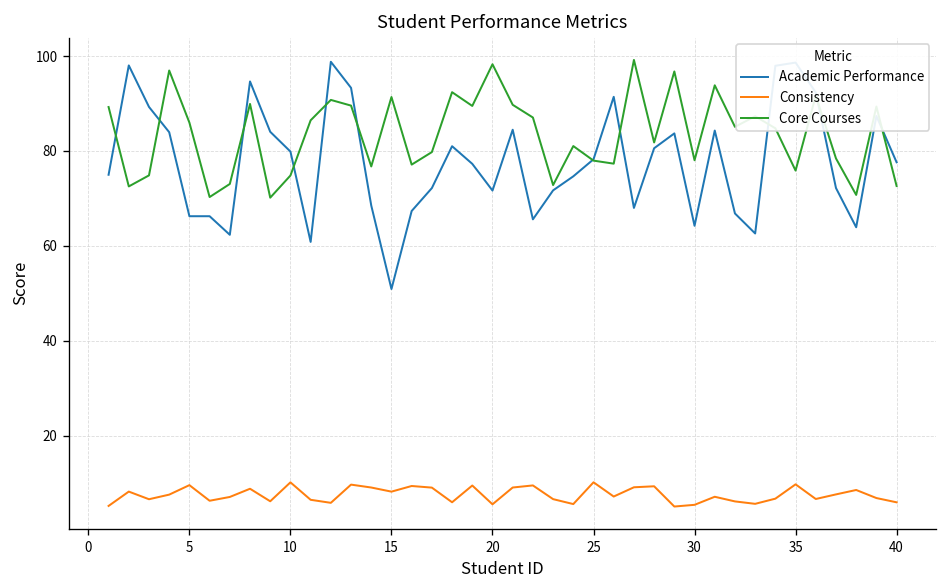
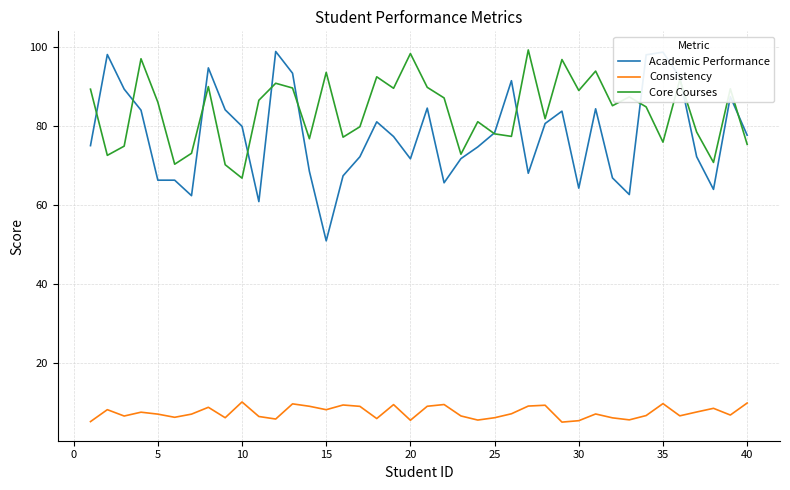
Consistency, 5: 10 -> 7
Core Courses, 10: 75 -> 67
Core Courses, 15: 91 -> 94
Consistency, 25: 10 -> 6
Core Courses, 30: 78 -> 89
Consistency, 40: 6 -> 10
Core Courses, 40: 73 -> 75
